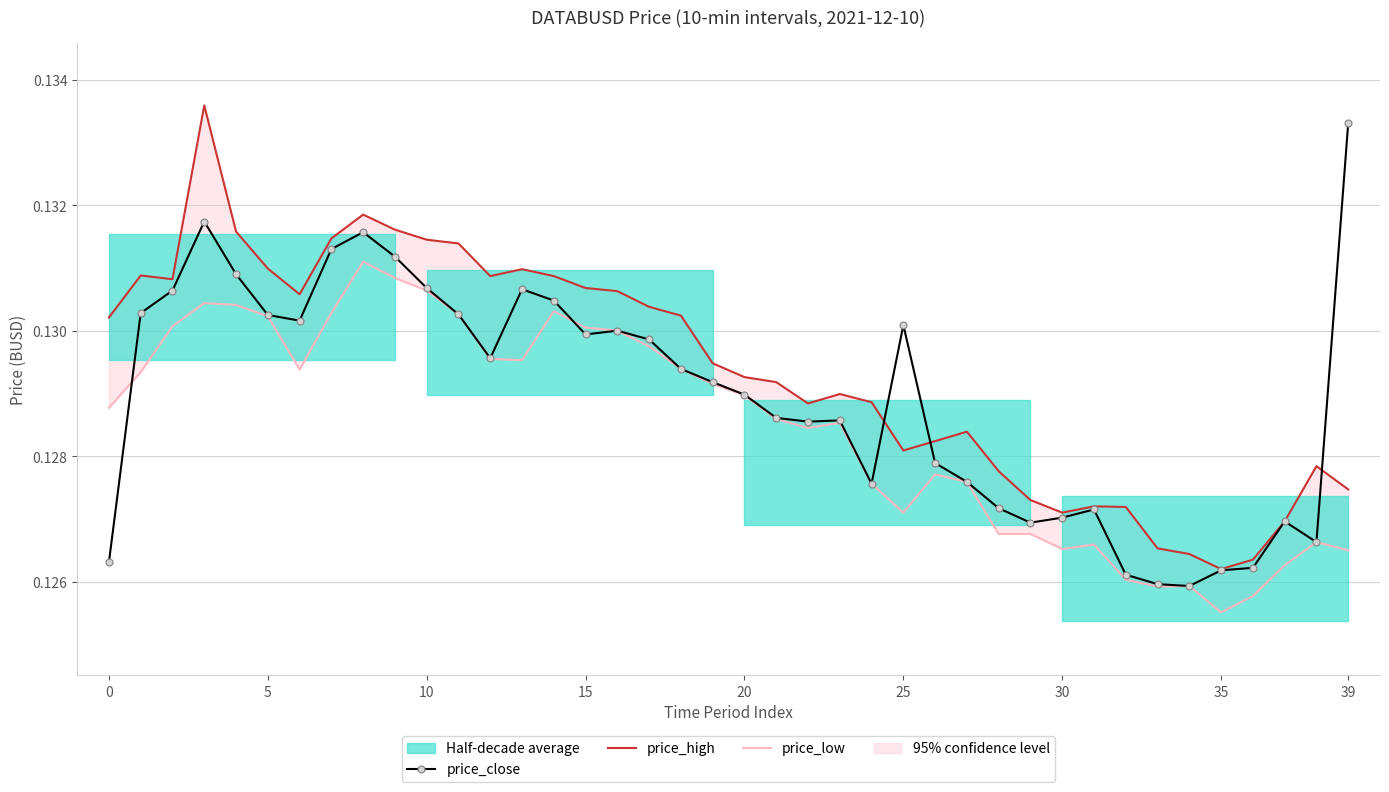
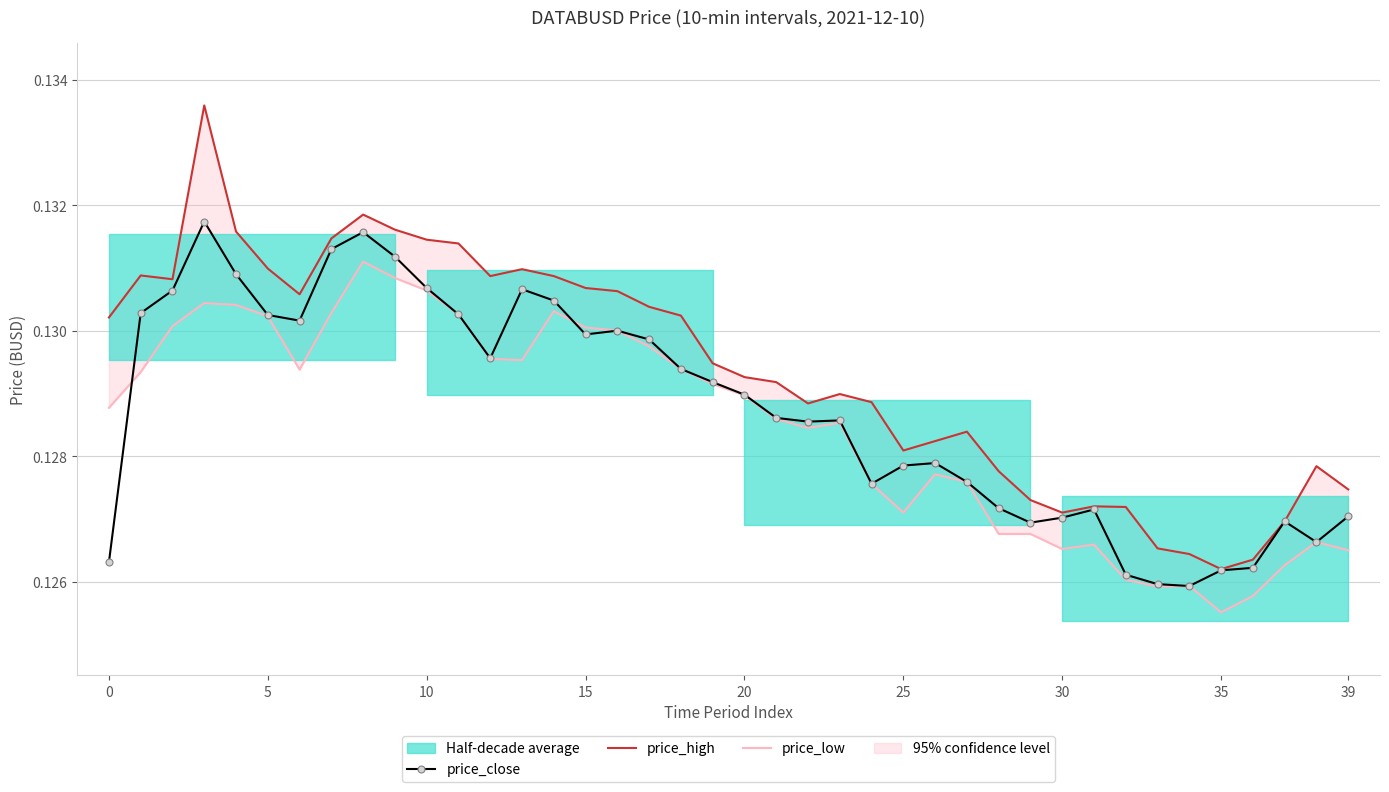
price_close, 25: 0.1301 -> 0.1279
price_close, 39: 0.1333 -> 0.1270
